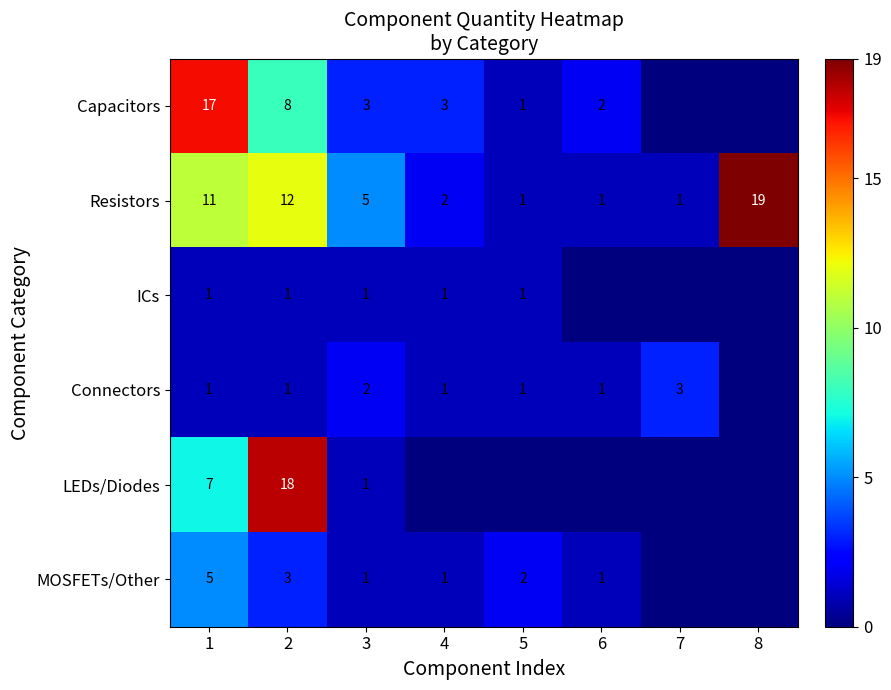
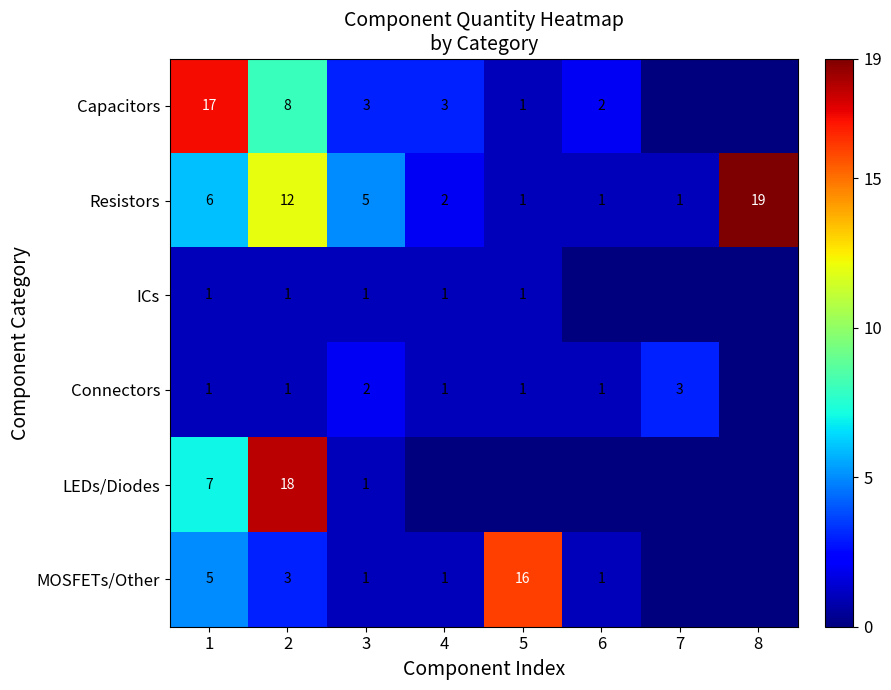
Resistors, 1: 11 -> 6
MOSFETs/Other, 5: 2 -> 16
